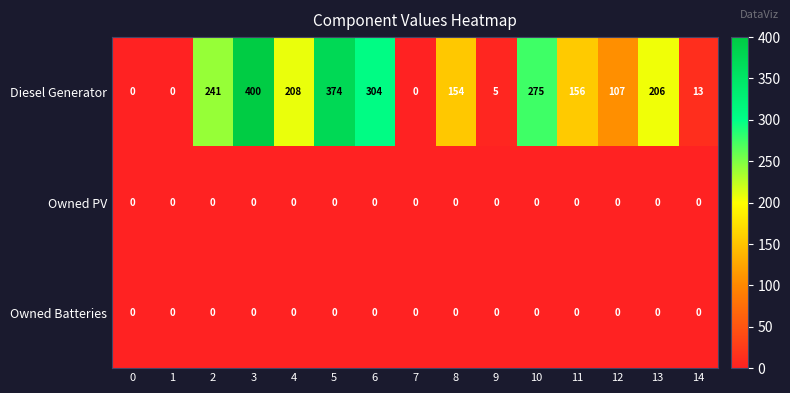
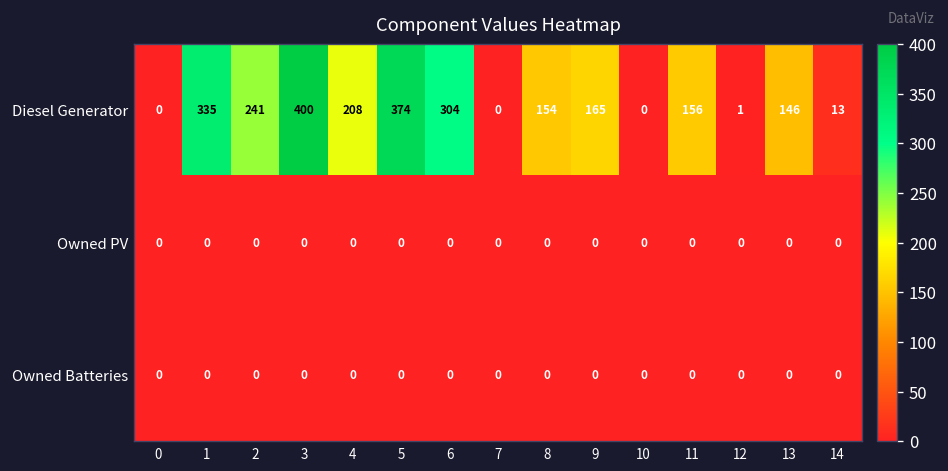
Diesel Generator, 1: 0 -> 335
Diesel Generator, 9: 5 -> 165
Diesel Generator, 10: 275 -> 0
Diesel Generator, 12: 107 -> 1
Diesel Generator, 13: 206 -> 146
